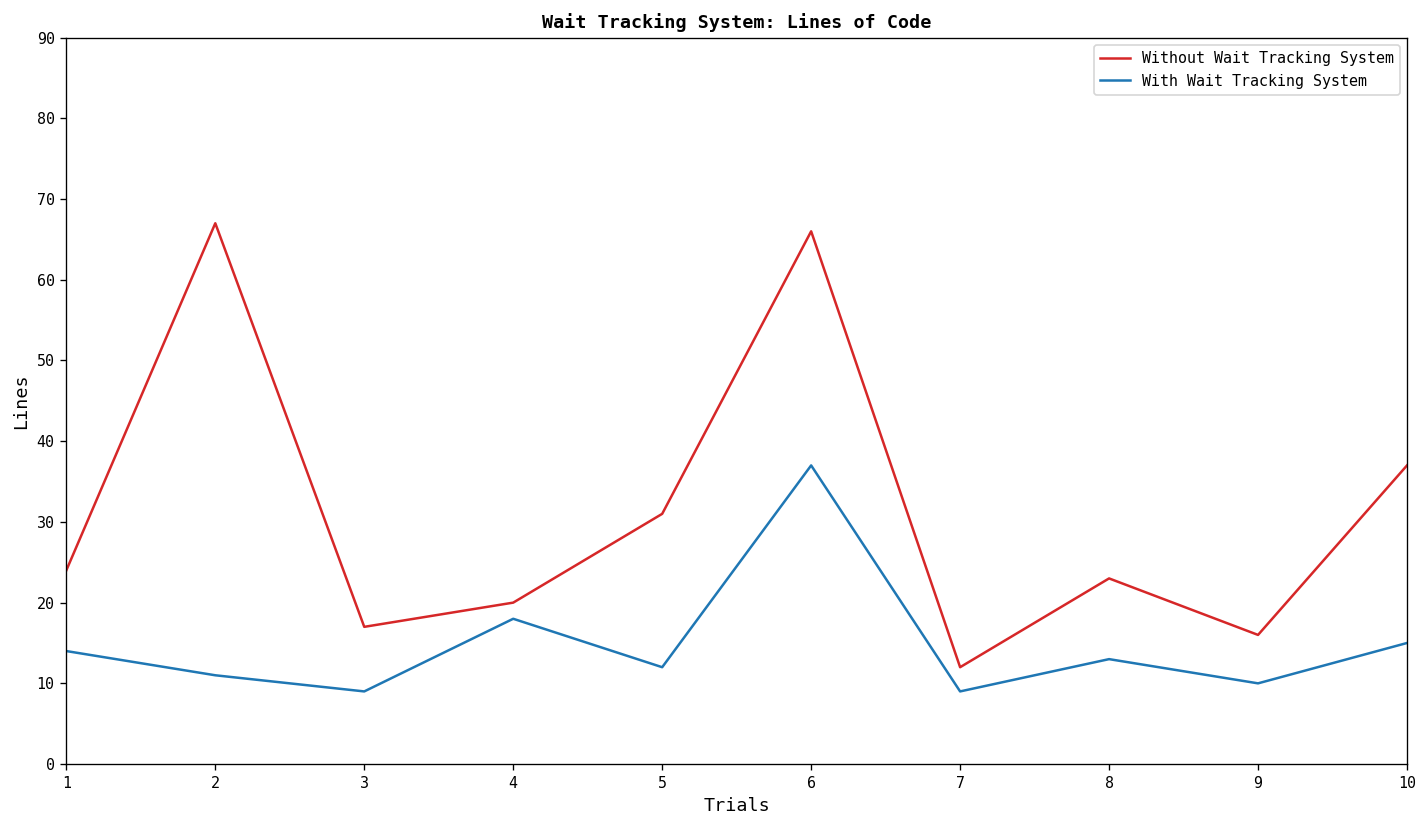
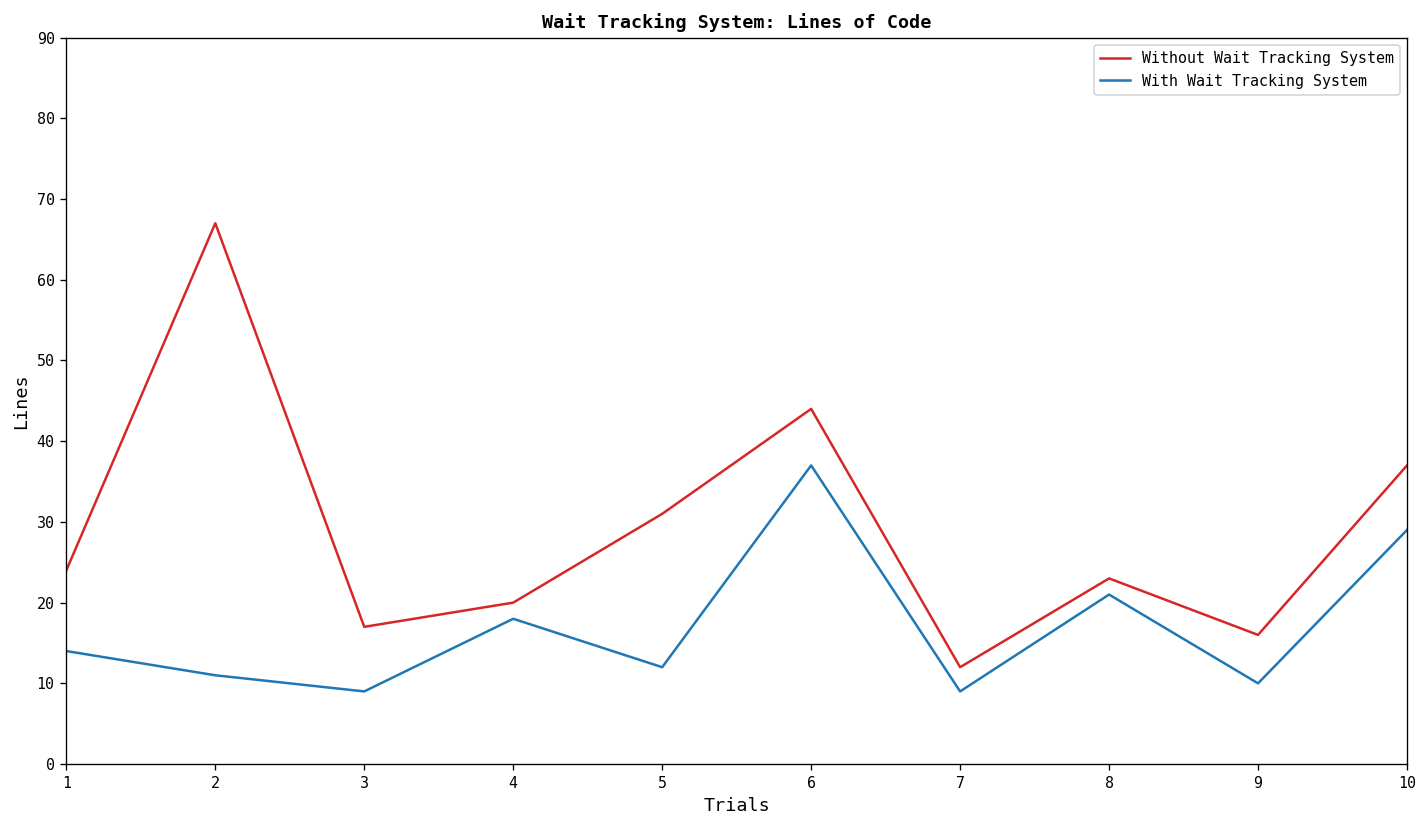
Without Wait Tracking System, 6: 66 -> 44
With Wait Tracking System, 8: 13 -> 21
With Wait Tracking System, 10: 15 -> 29
